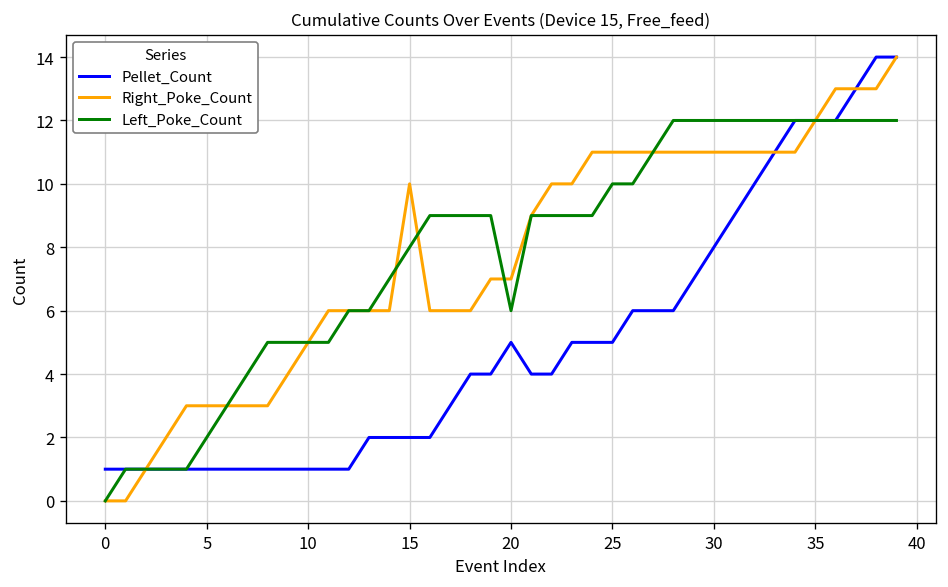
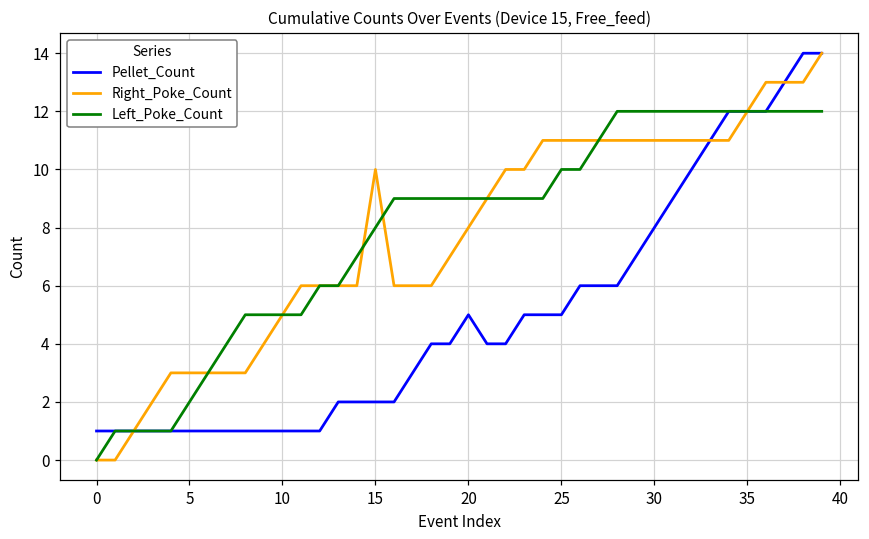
Right_Poke_Count, 20: 7 -> 8
Left_Poke_Count, 20: 6 -> 9
